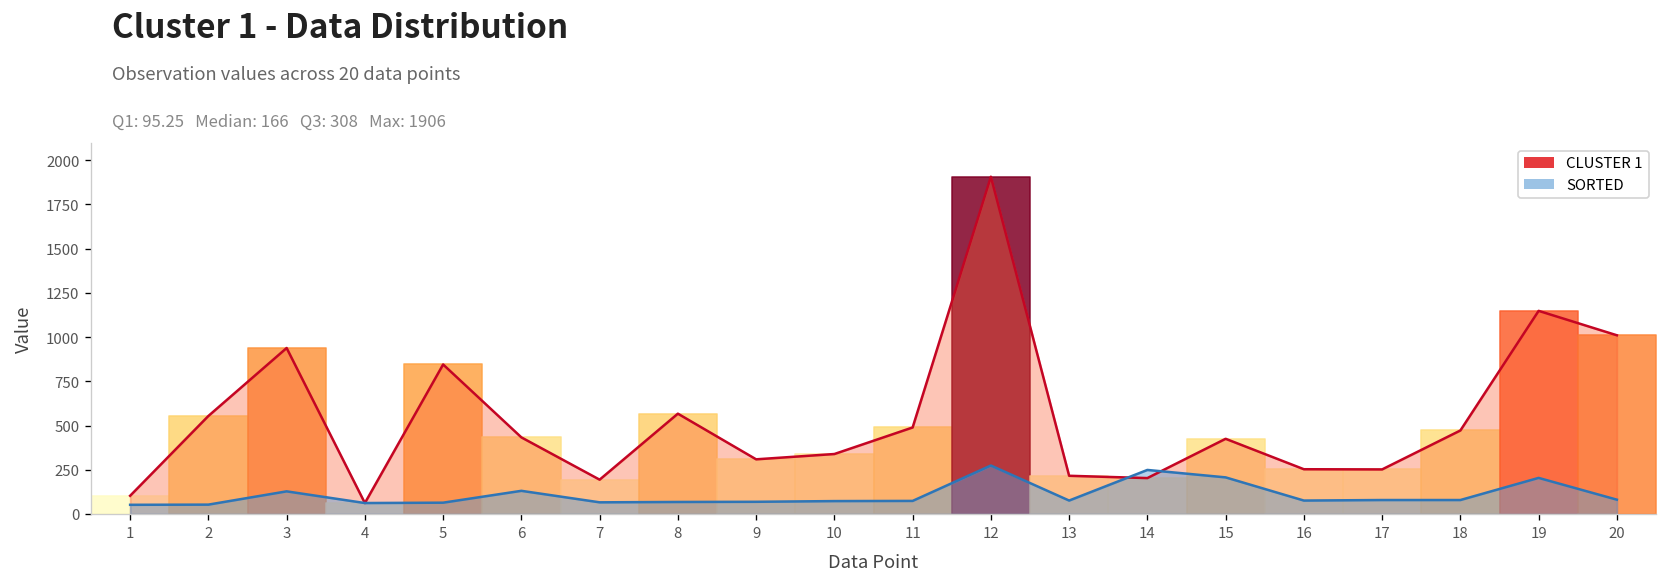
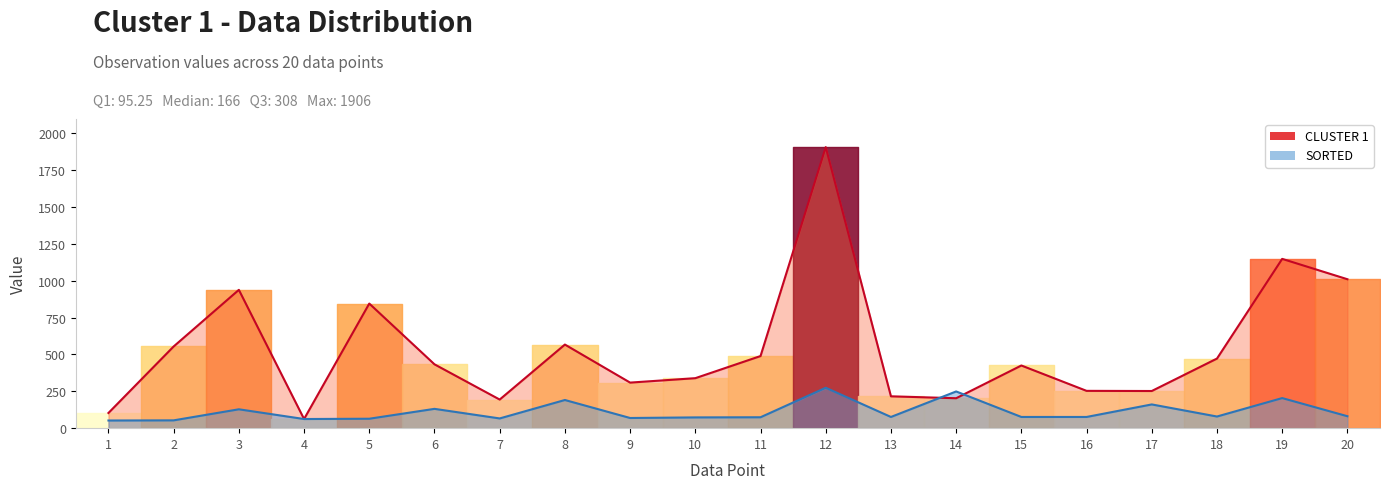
SORTED, 8: 70 -> 190
SORTED, 15: 210 -> 80
SORTED, 17: 80 -> 160
